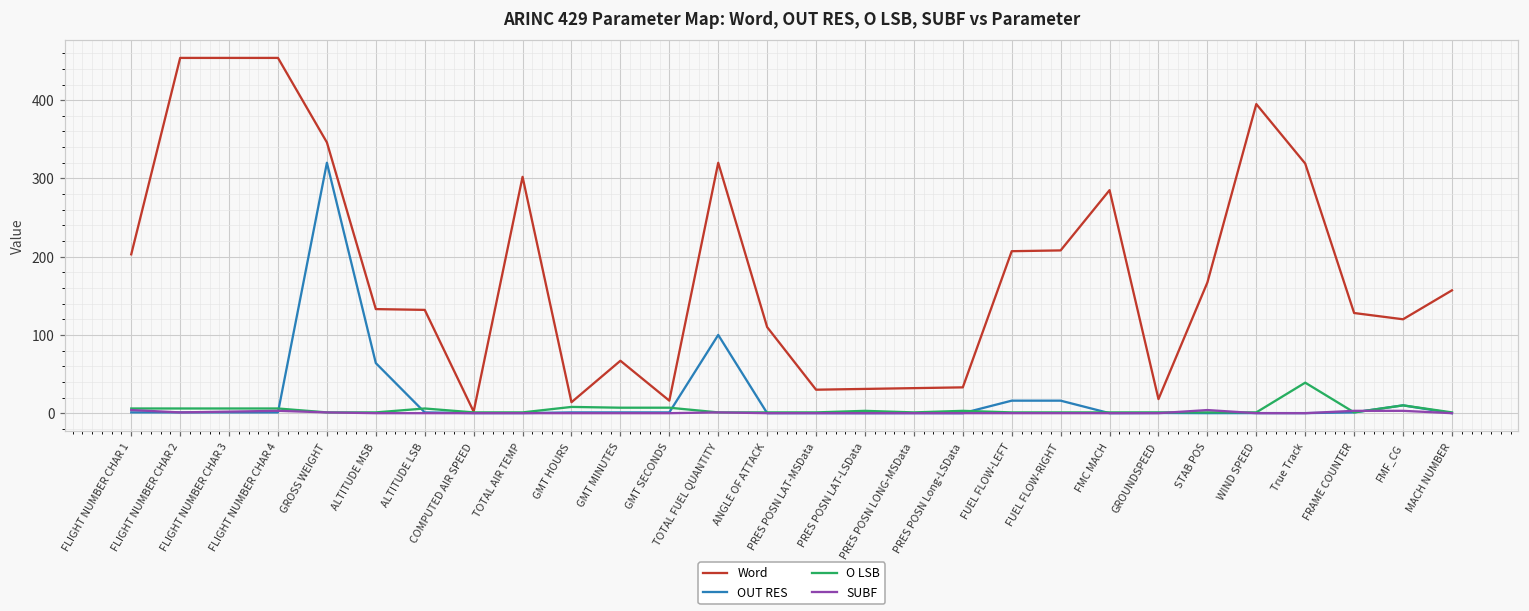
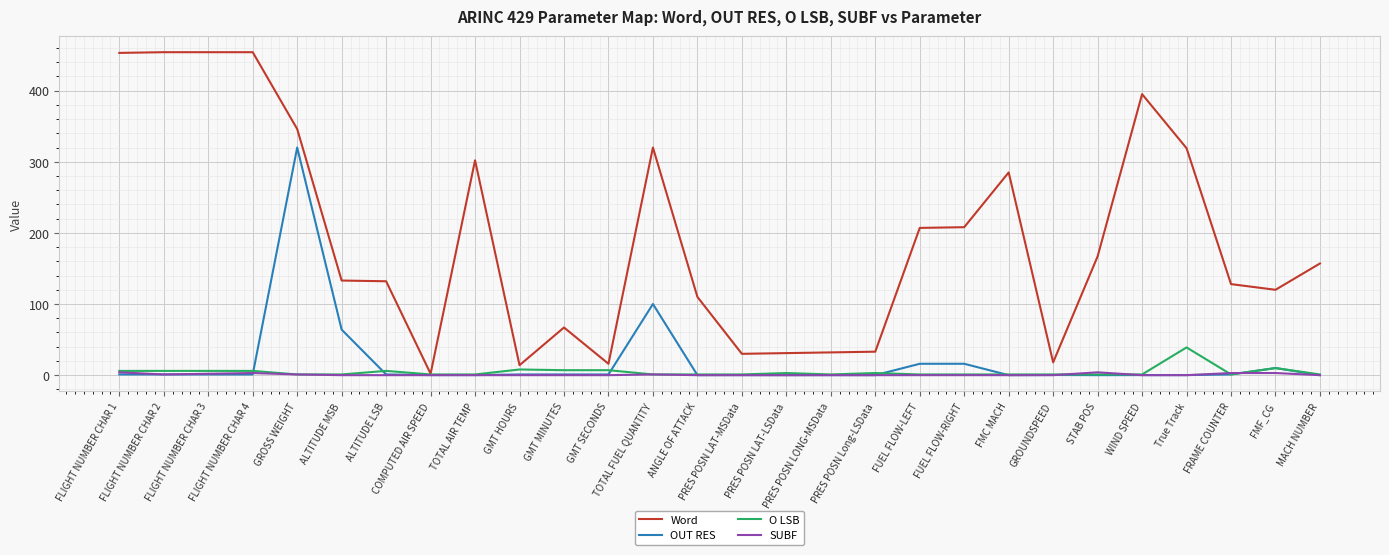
Word, FLIGHT NUMBER CHAR 1: 200 -> 450
